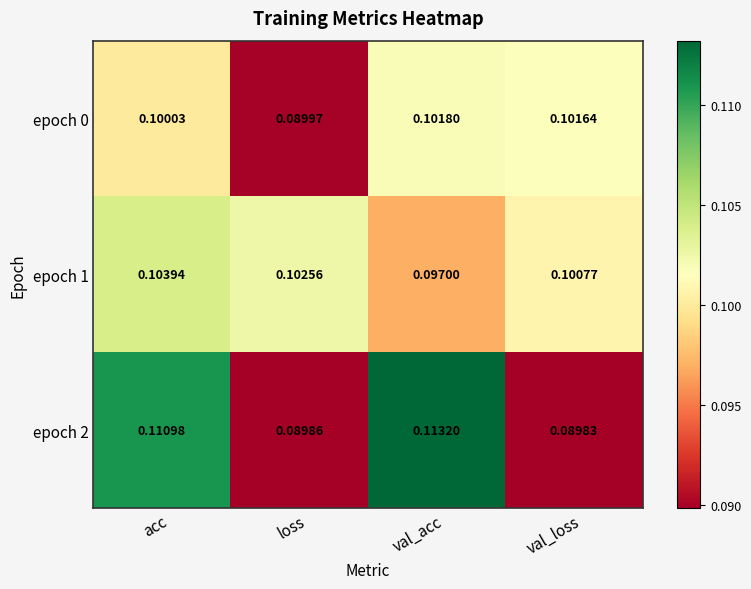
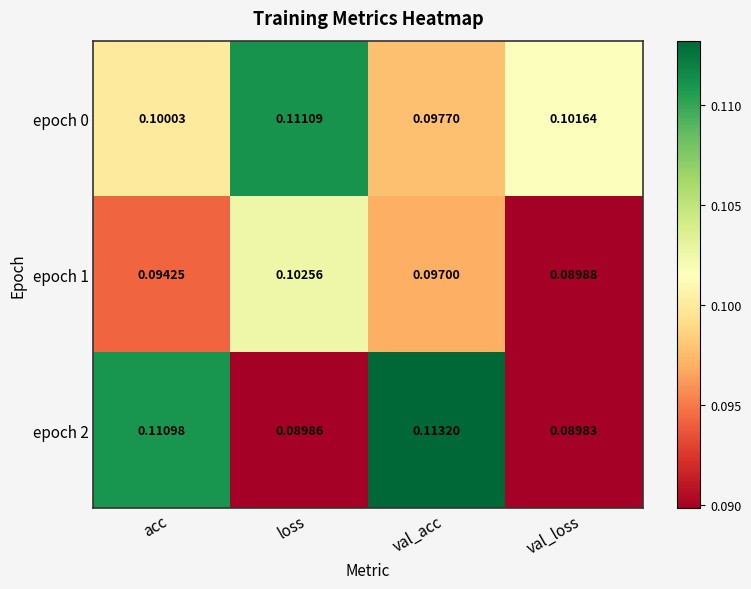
epoch 0, loss: 0.08997 -> 0.11109
epoch 0, val_acc: 0.10180 -> 0.09770
epoch 1, acc: 0.10394 -> 0.09425
epoch 1, val_loss: 0.10077 -> 0.08988
